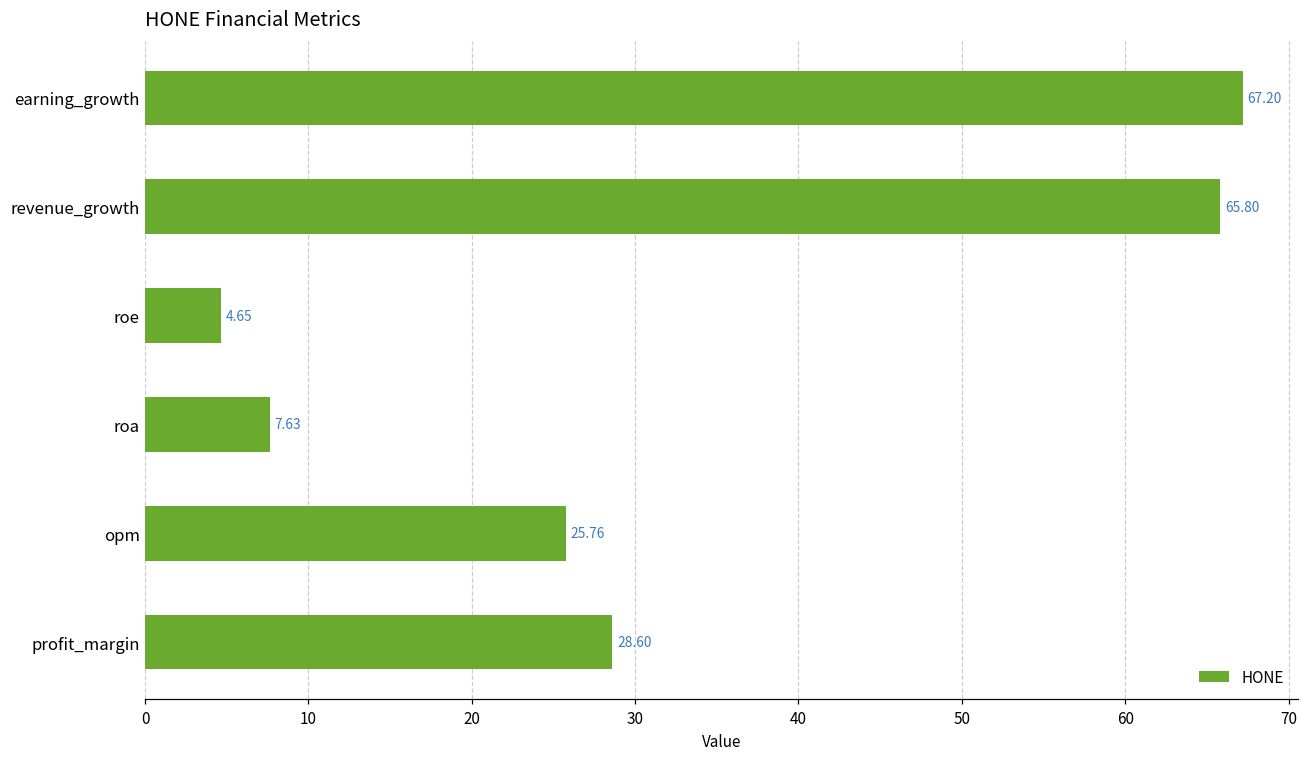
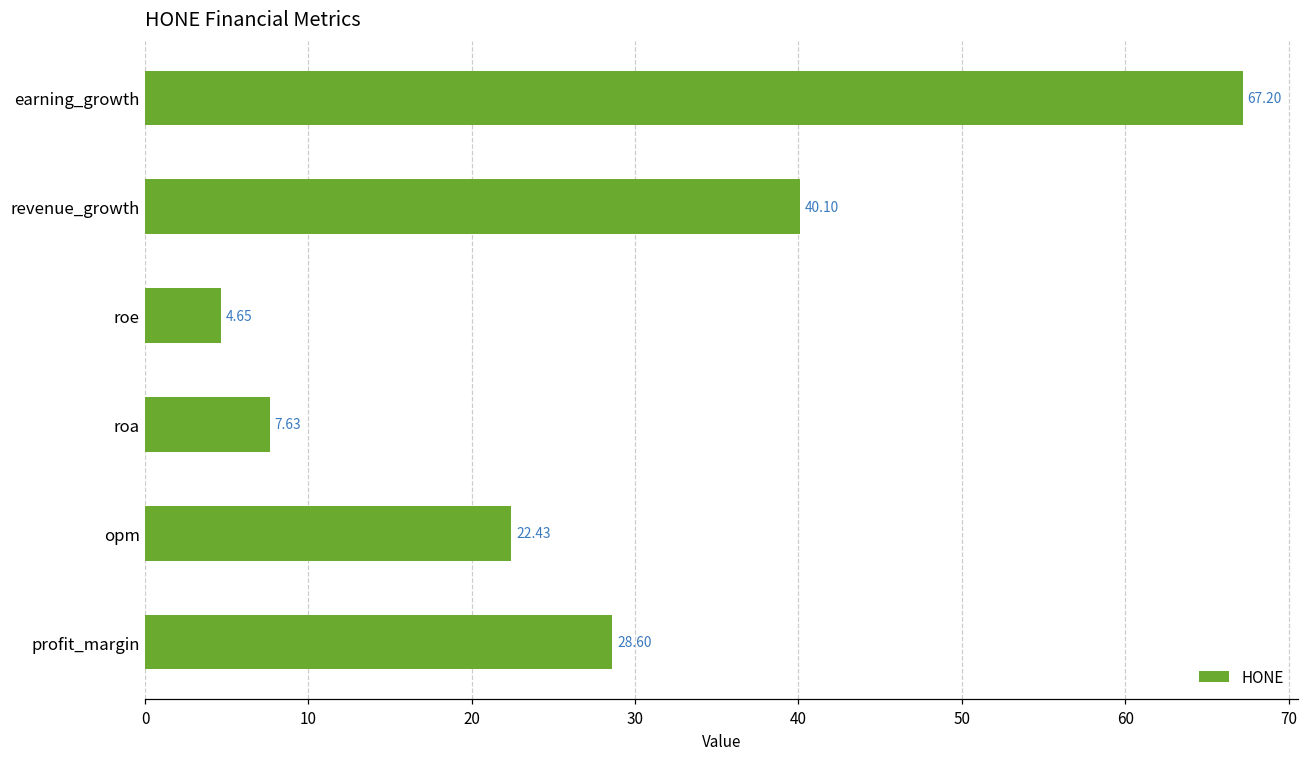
revenue_growth: 65.80 -> 40.10
opm: 25.76 -> 22.43
